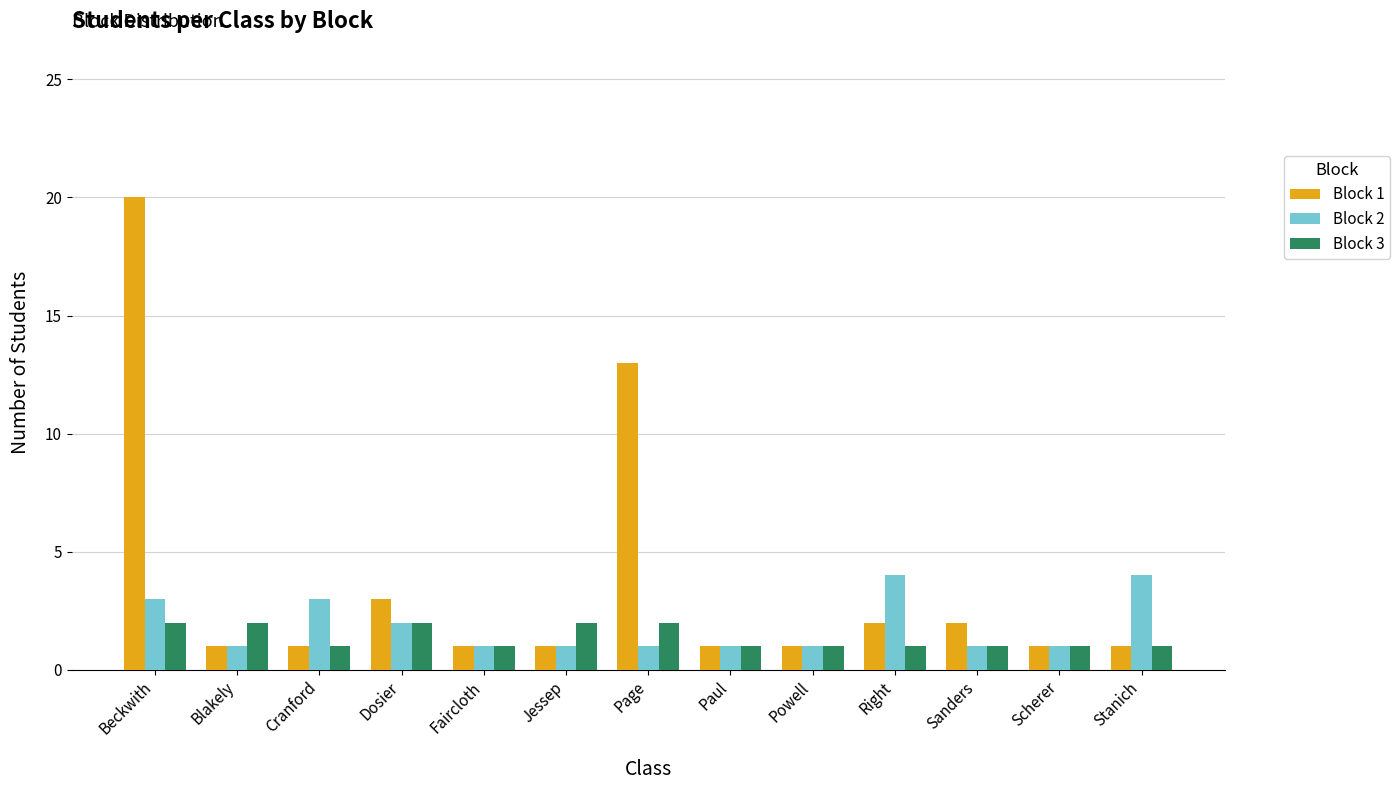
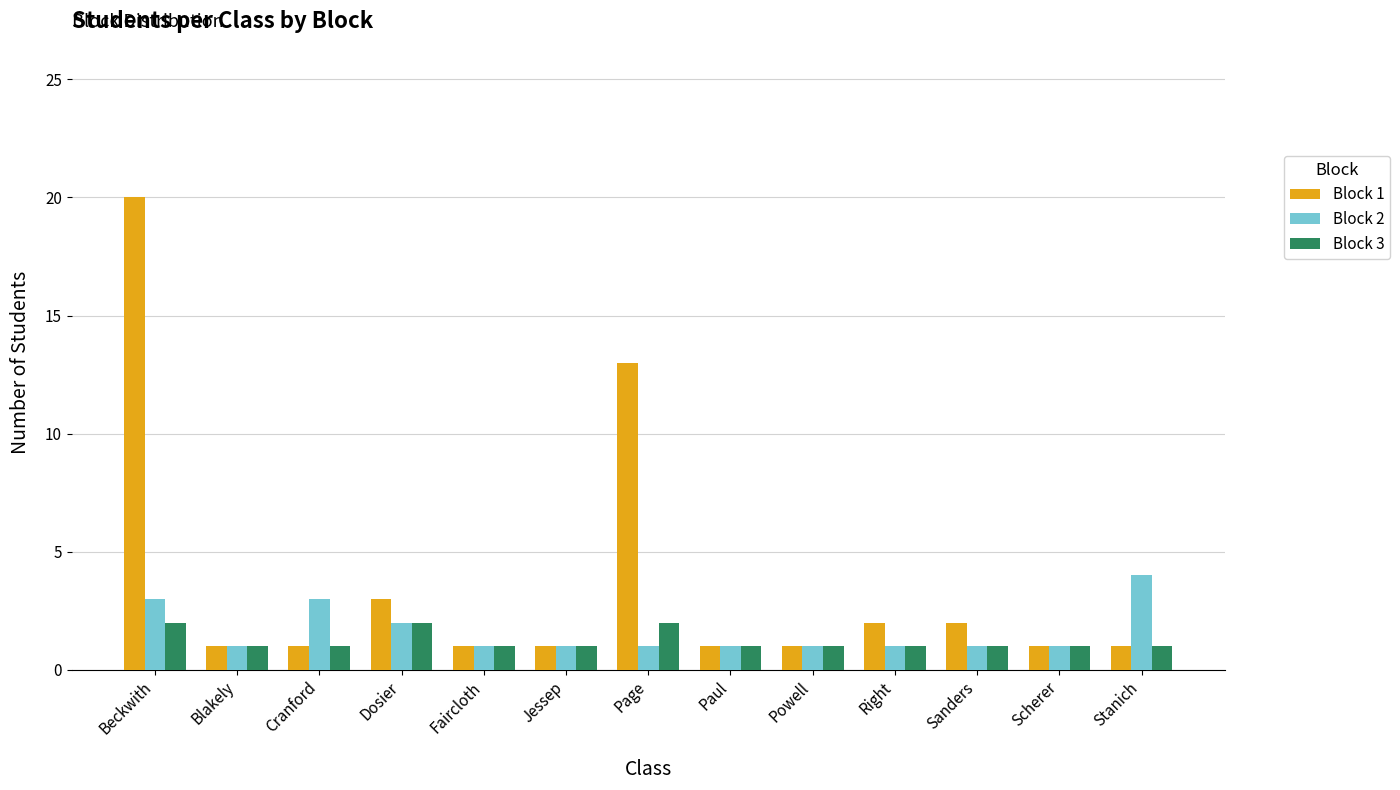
Block 3, Blakely: 2 -> 1
Block 3, Jessep: 2 -> 1
Block 2, Right: 4 -> 1
